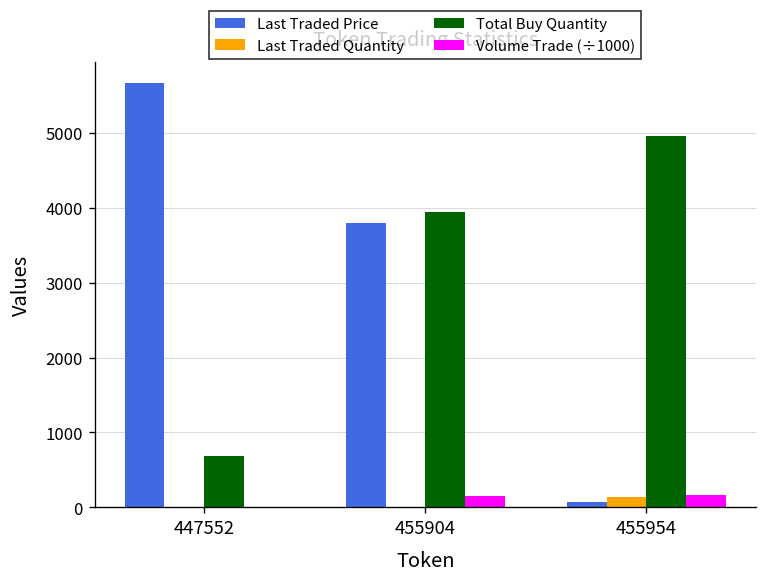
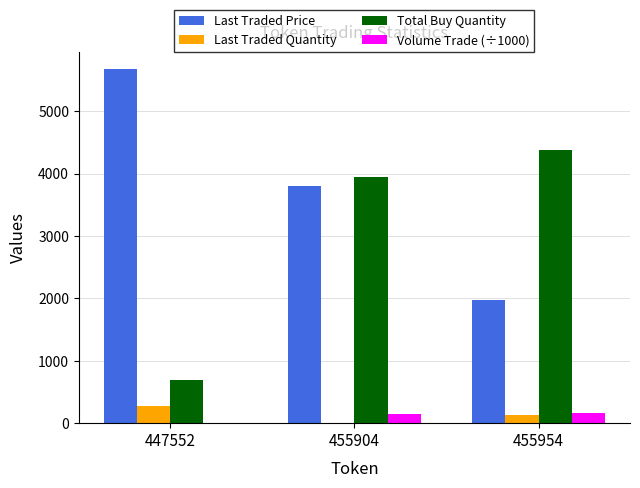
Last Traded Quantity, 447552: 0 -> 300
Last Traded Price, 455954: 100 -> 2000
Total Buy Quantity, 455954: 5000 -> 4400
